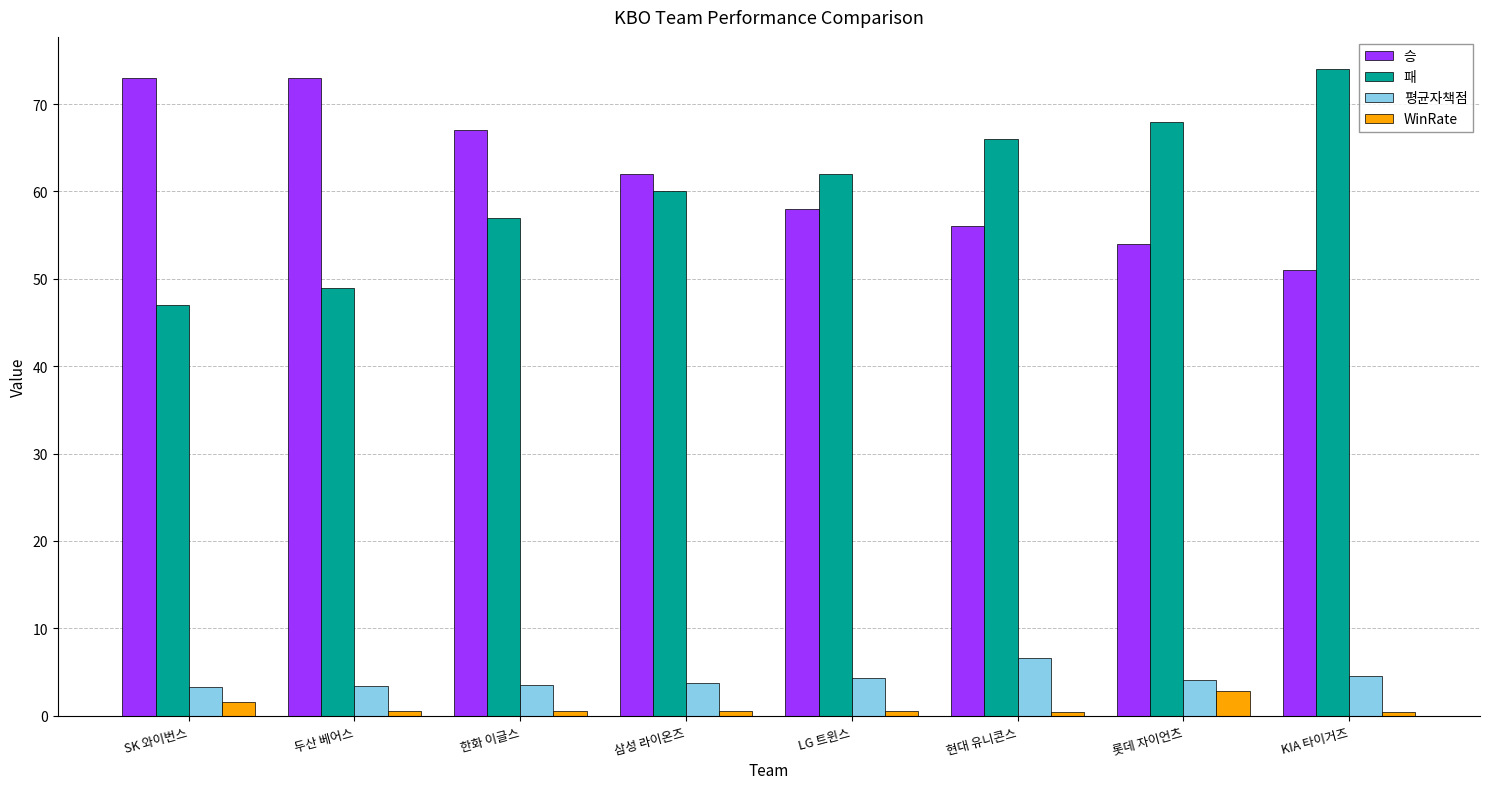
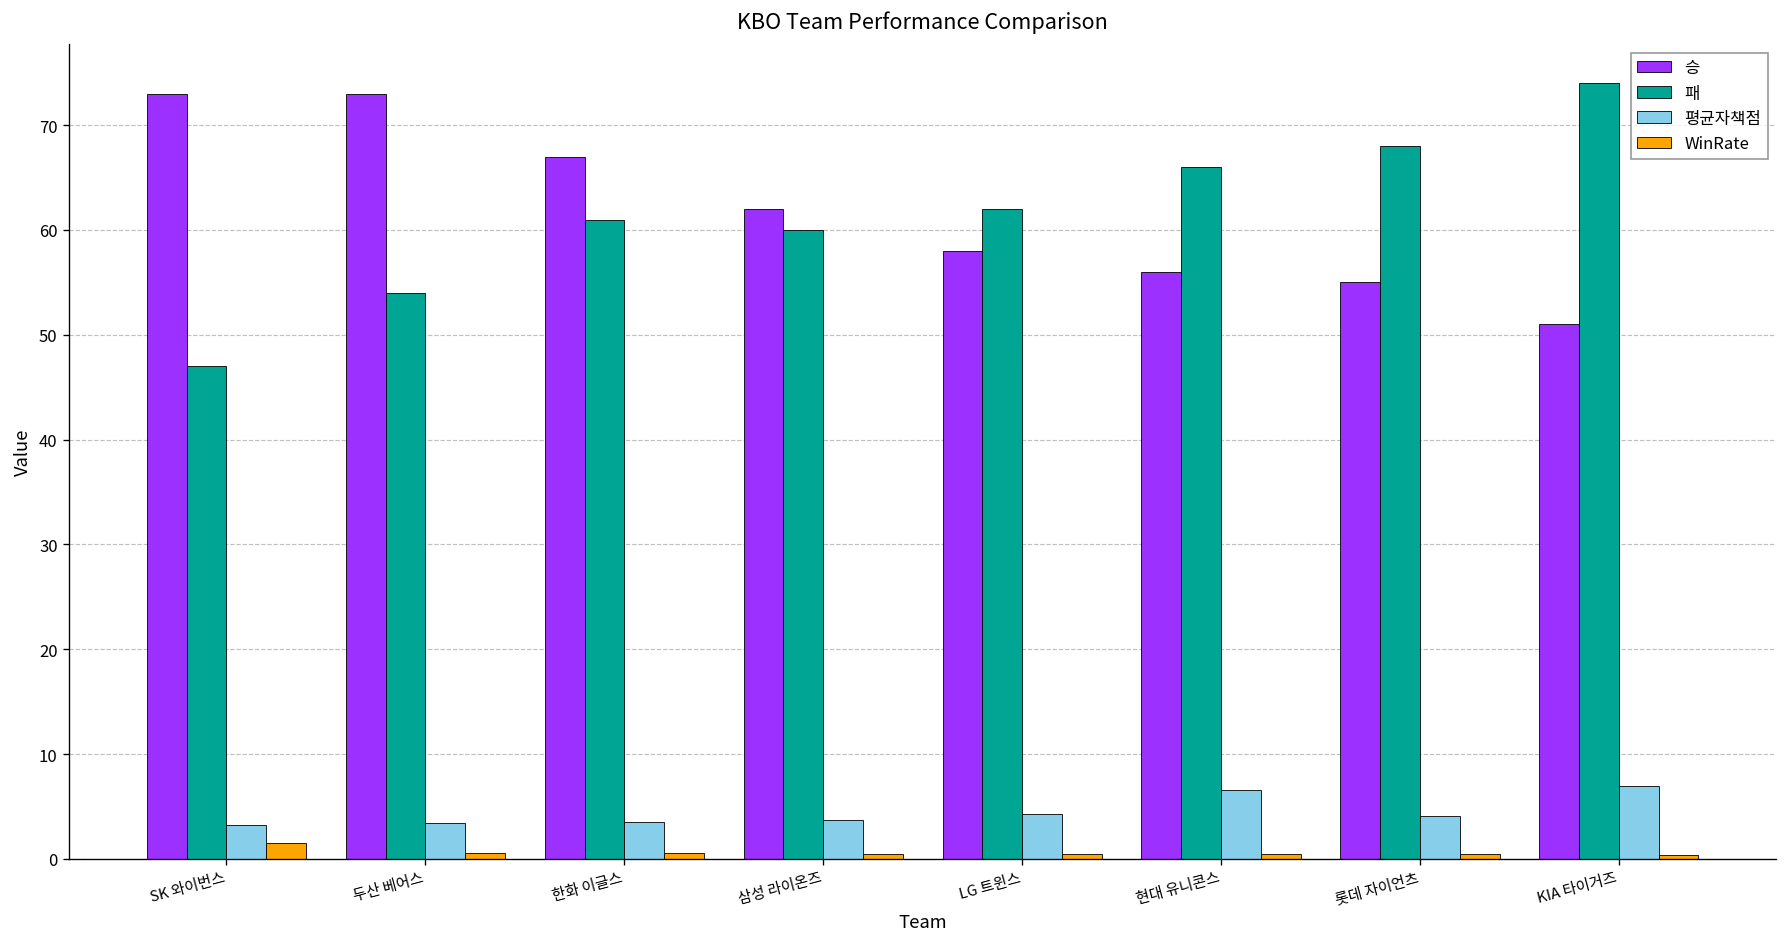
패, 두산 베어스: 49 -> 54
패, 한화 이글스: 57 -> 61
승, 롯데 자이언츠: 54 -> 55
WinRate, 롯데 자이언츠: 3 -> 0
평균자책점, KIA 타이거즈: 4 -> 7
